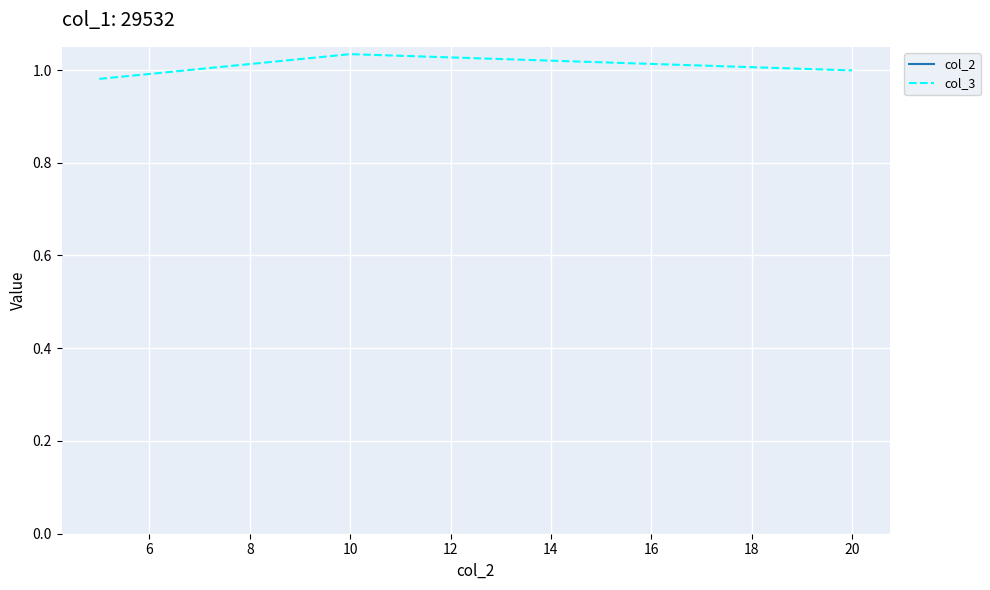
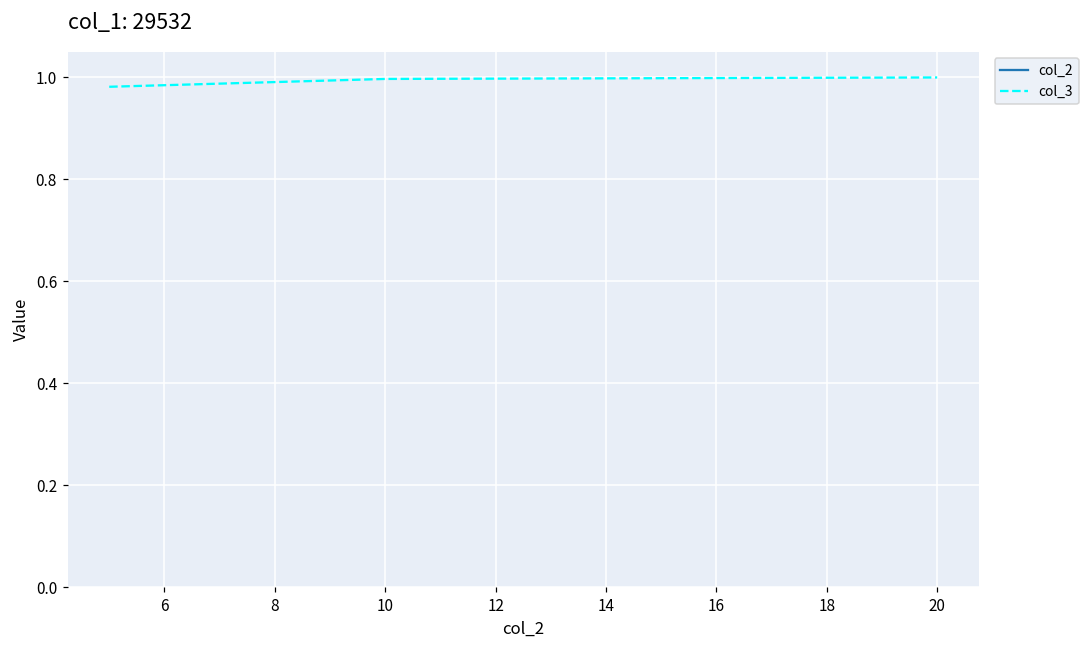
col_3, 10: 1.03 -> 1.00
